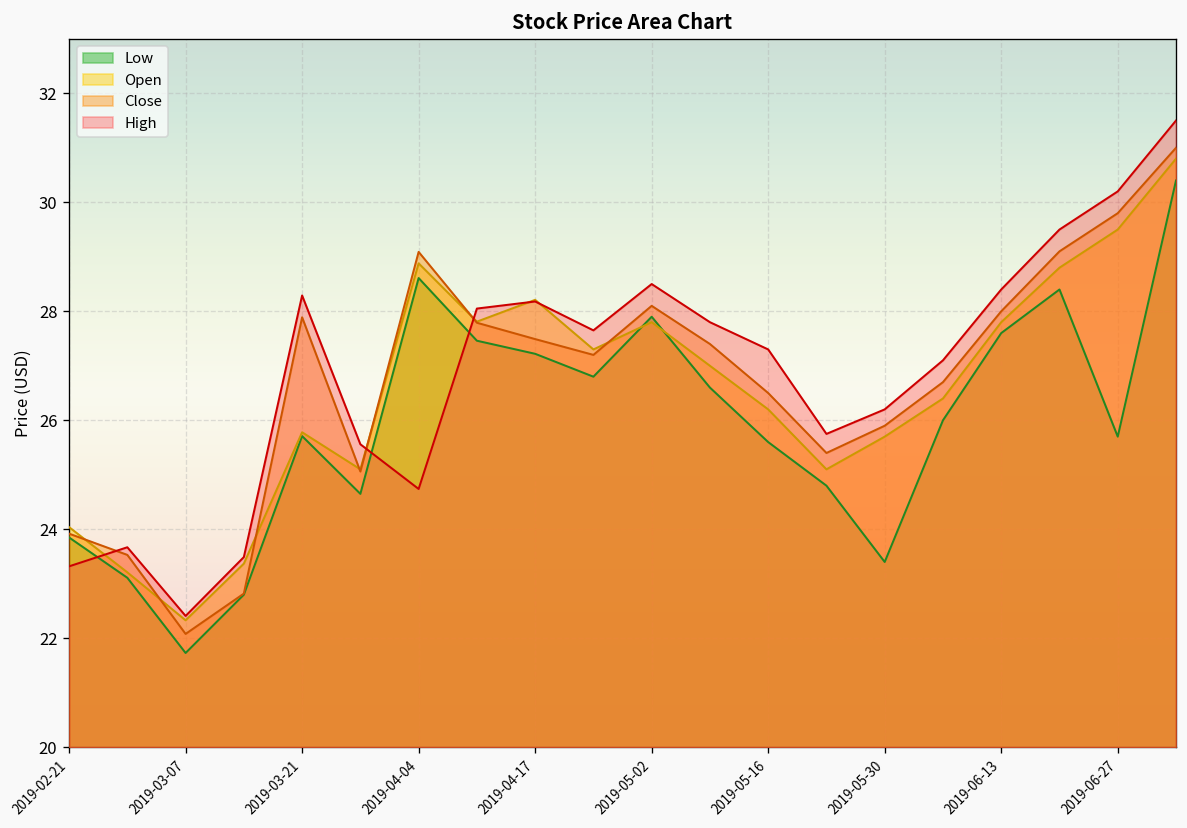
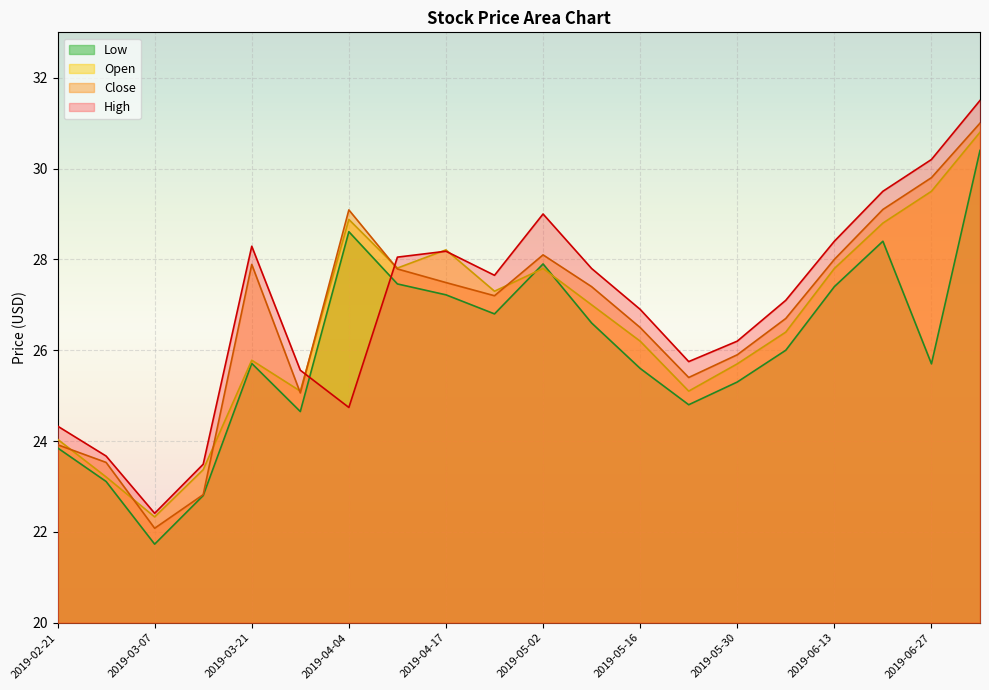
High, 2019-02-21: 23.3 -> 24.3
High, 2019-05-02: 28.5 -> 29.0
High, 2019-05-16: 27.3 -> 26.9
Low, 2019-05-30: 23.4 -> 25.3
Low, 2019-06-13: 27.6 -> 27.4
